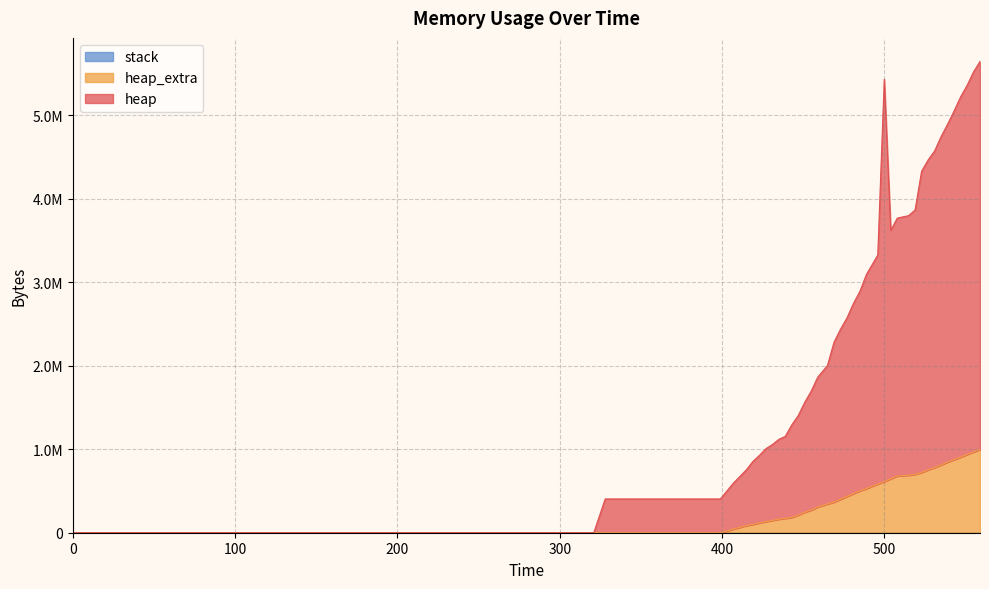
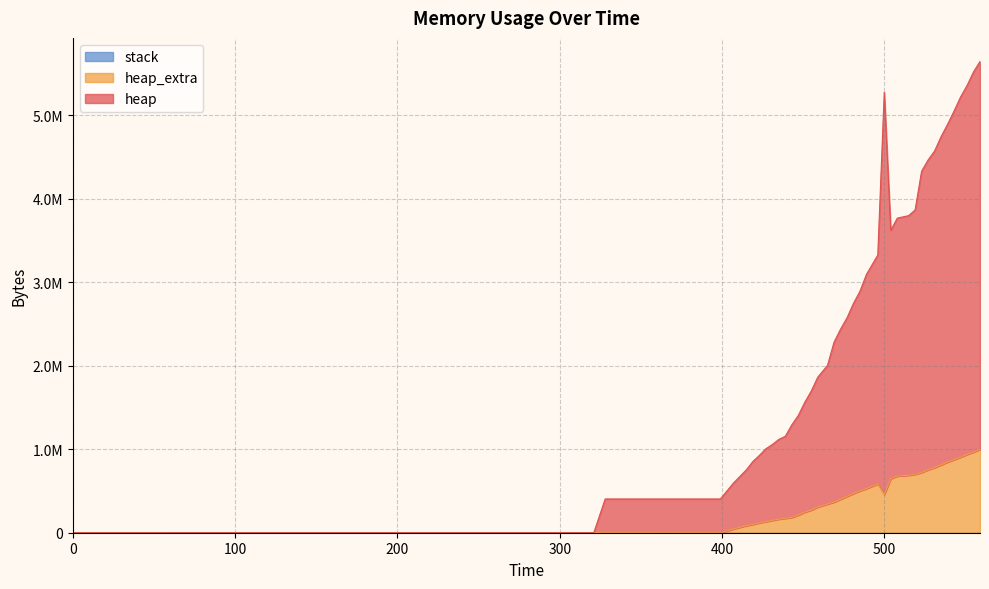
heap_extra, 500: 600000 -> 500000
